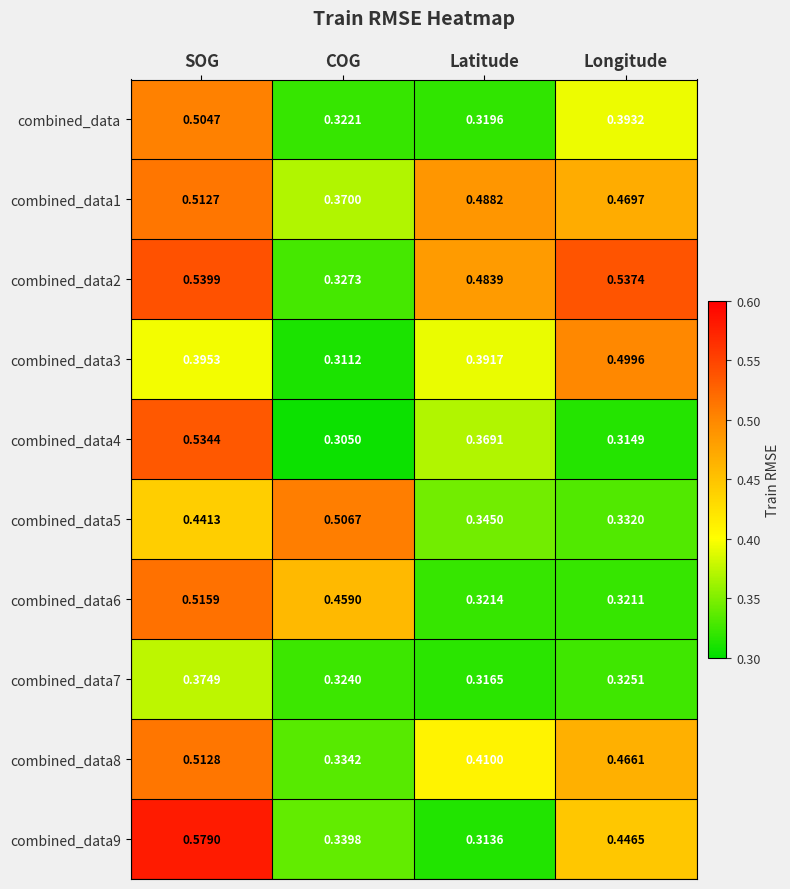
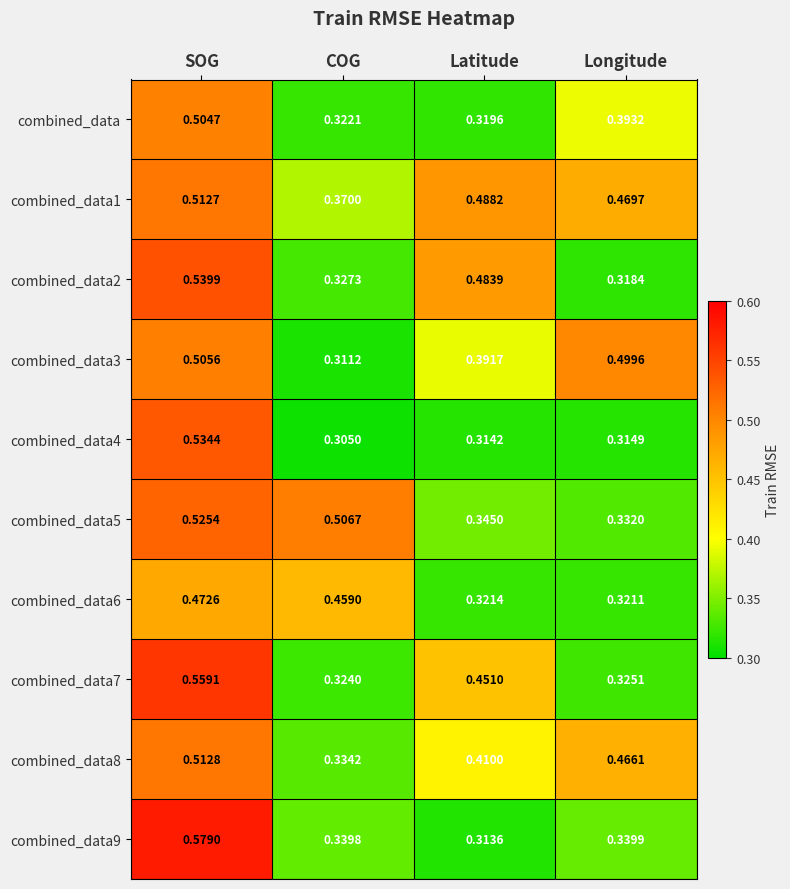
combined_data2, Longitude: 0.5374 -> 0.3184
combined_data3, SOG: 0.3953 -> 0.5056
combined_data4, Latitude: 0.3691 -> 0.3142
combined_data5, SOG: 0.4413 -> 0.5254
combined_data6, SOG: 0.5159 -> 0.4726
combined_data7, SOG: 0.3749 -> 0.5591
combined_data7, Latitude: 0.3165 -> 0.4510
combined_data9, Longitude: 0.4465 -> 0.3399
